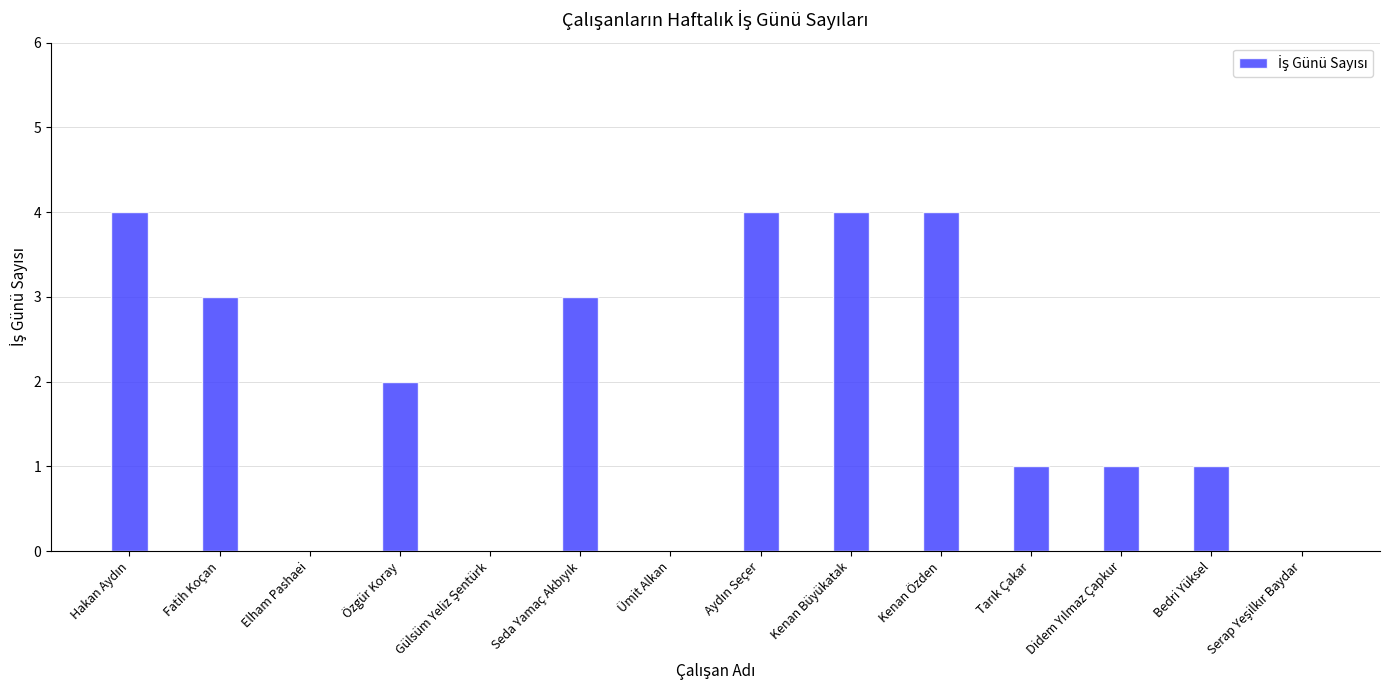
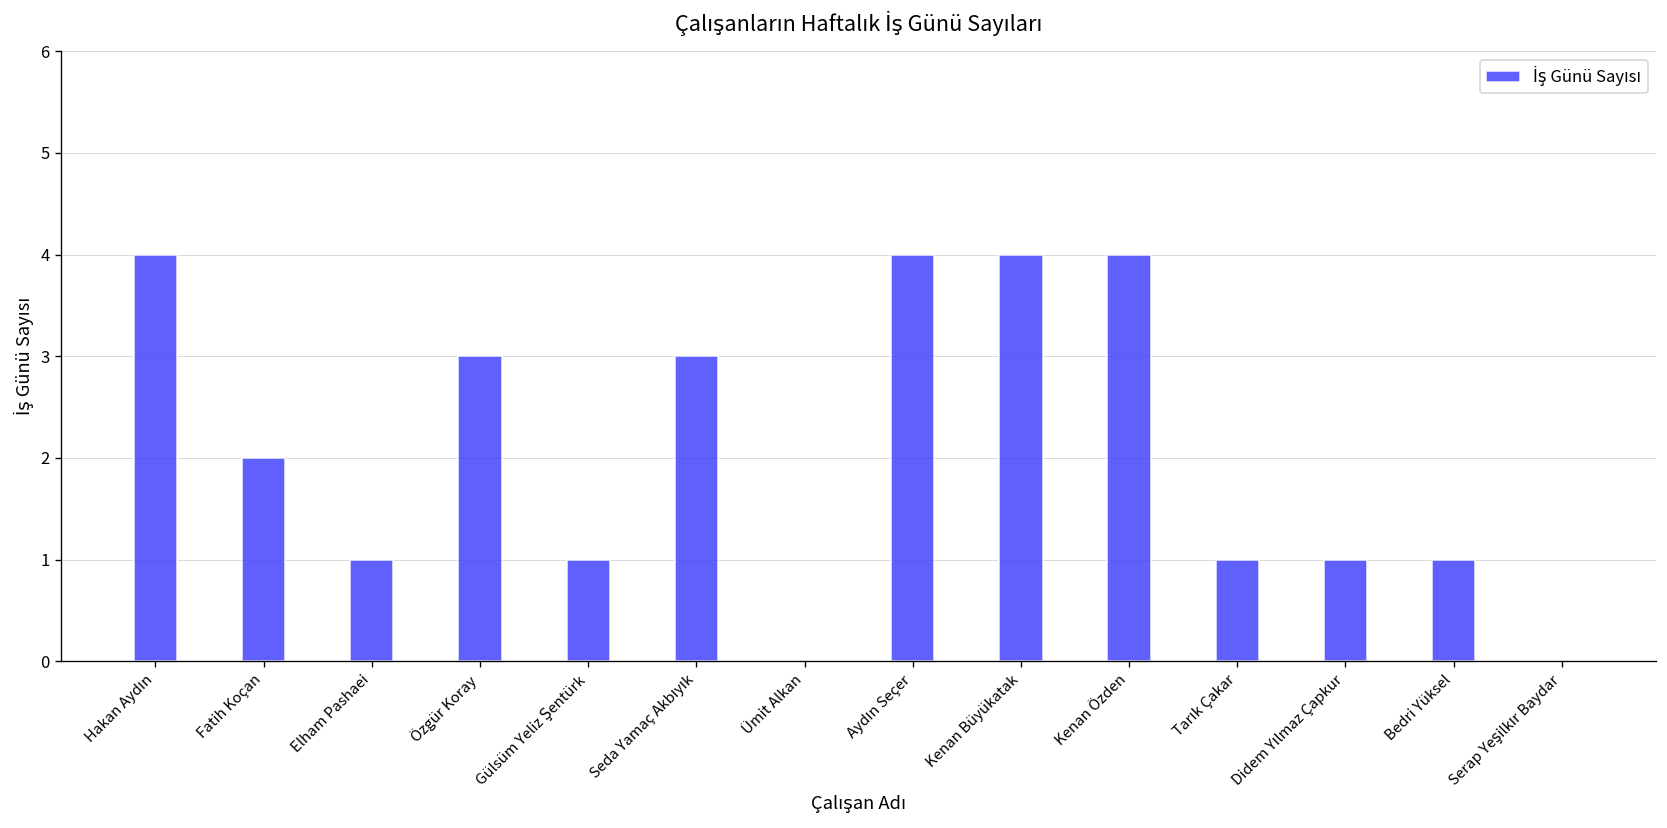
Fatih Koçan: 3 -> 2
Elham Pashaei: 0 -> 1
Özgür Koray: 2 -> 3
Gülsüm Yeliz Şentürk: 0 -> 1
